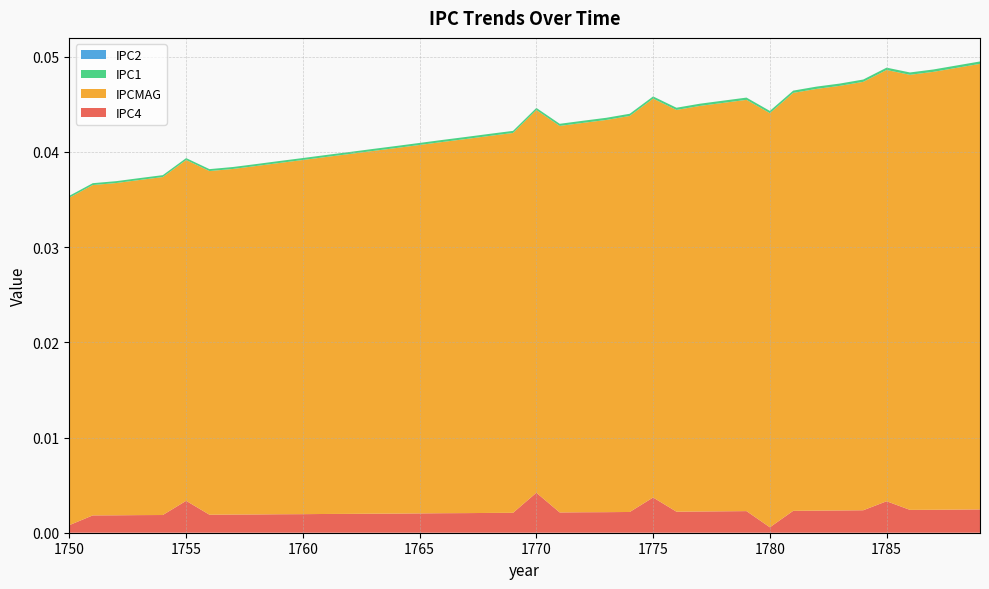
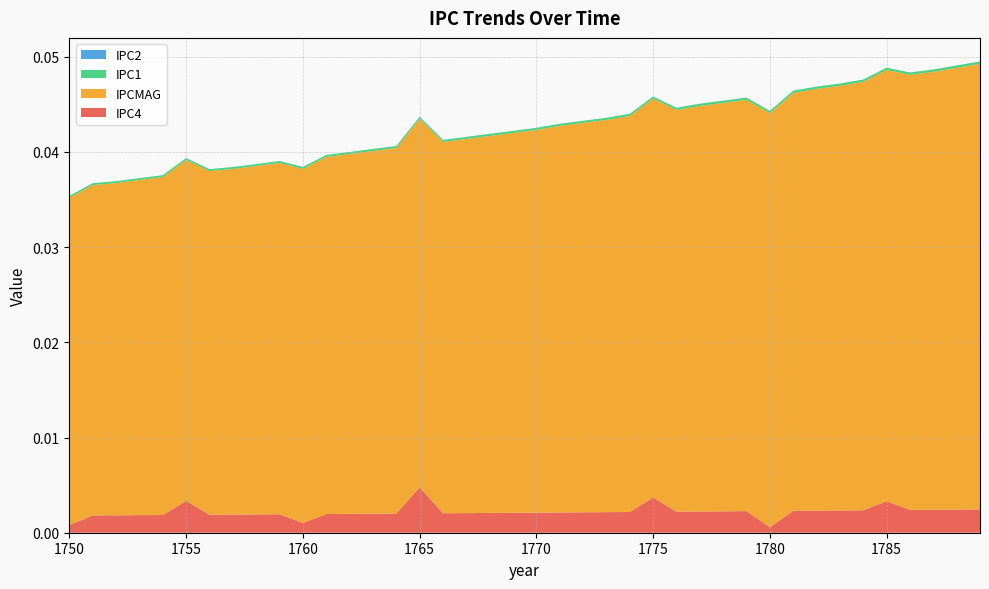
IPC4, 1760: 0.002 -> 0.001
IPC4, 1765: 0.002 -> 0.005
IPC4, 1770: 0.004 -> 0.002
